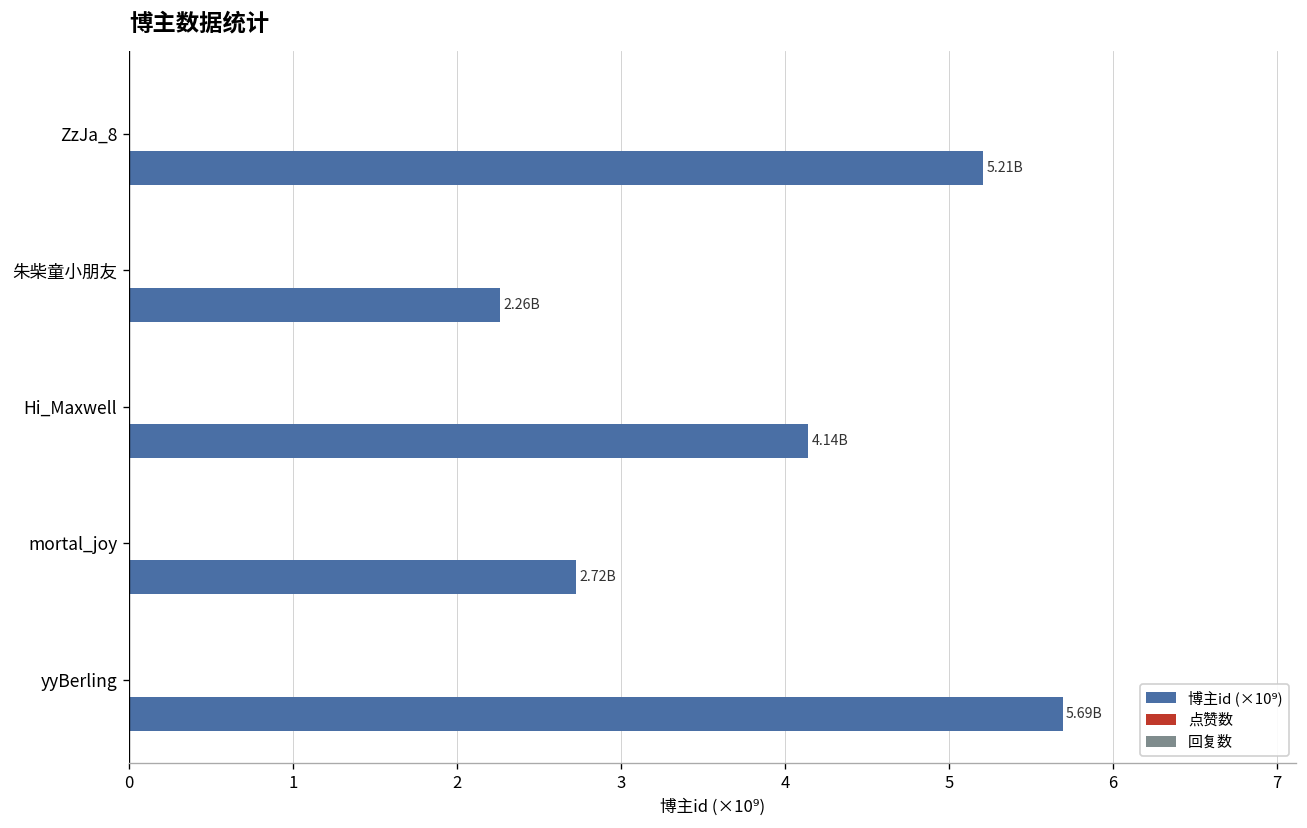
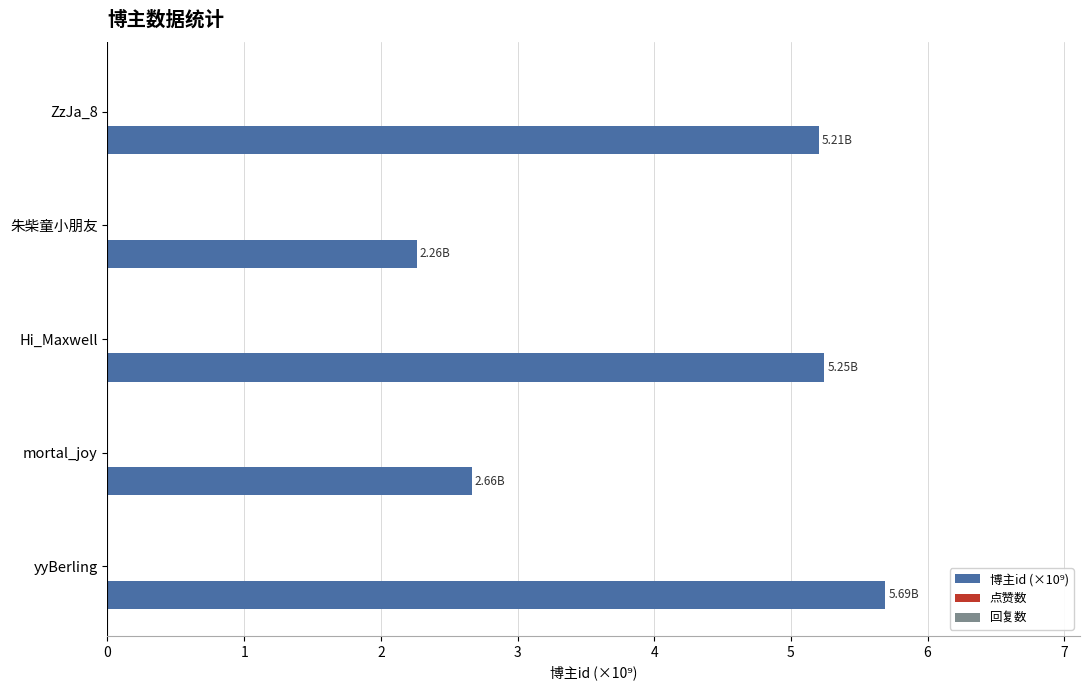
博主id (×10⁹), Hi_Maxwell: 4.14B -> 5.25B
博主id (×10⁹), mortal_joy: 2.72B -> 2.66B
